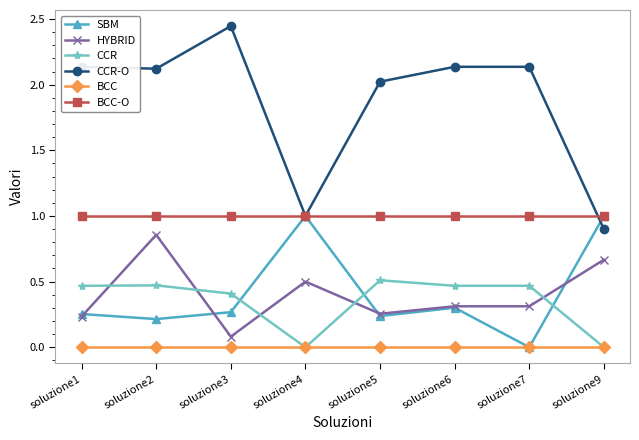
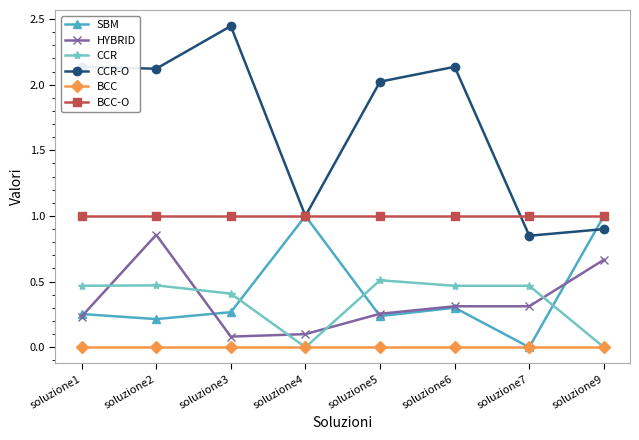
HYBRID, soluzione4: 0.5 -> 0.1
CCR-O, soluzione7: 2.14 -> 0.85
